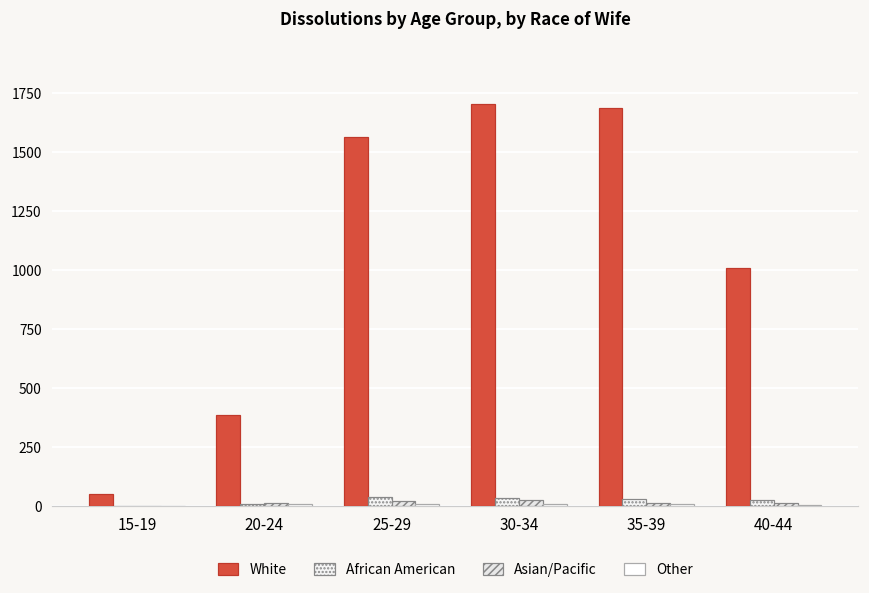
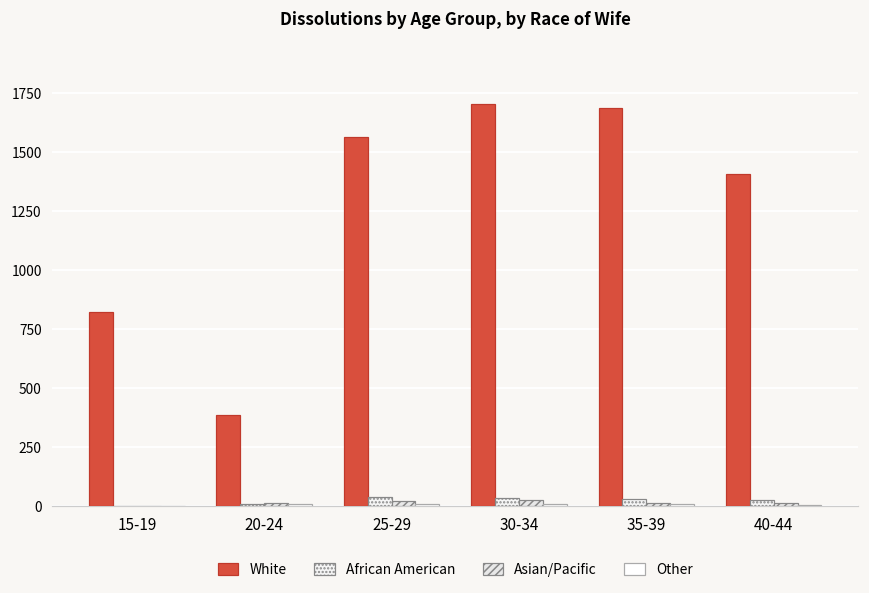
White, 15-19: 50 -> 820
White, 40-44: 1010 -> 1410
